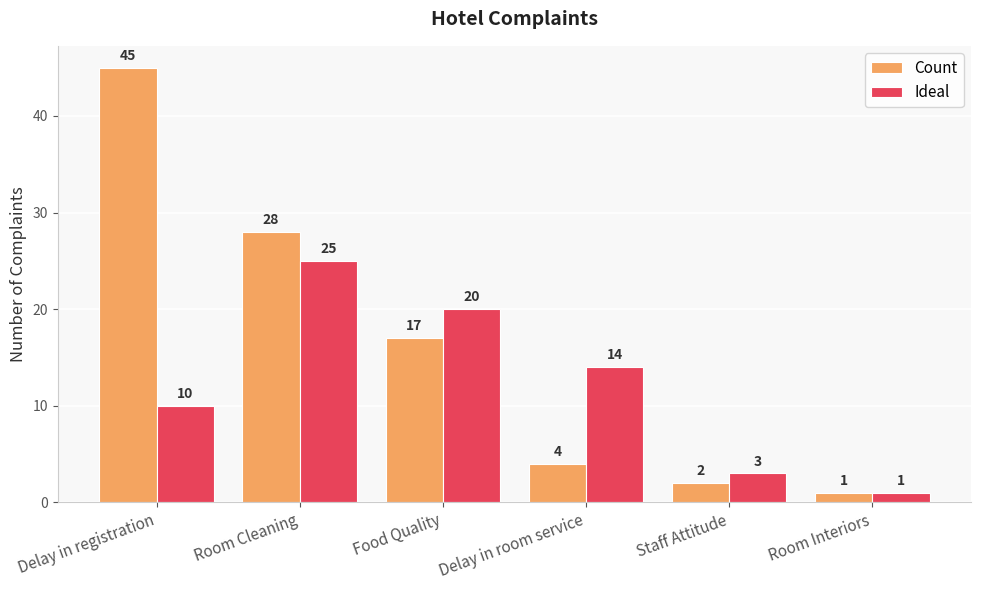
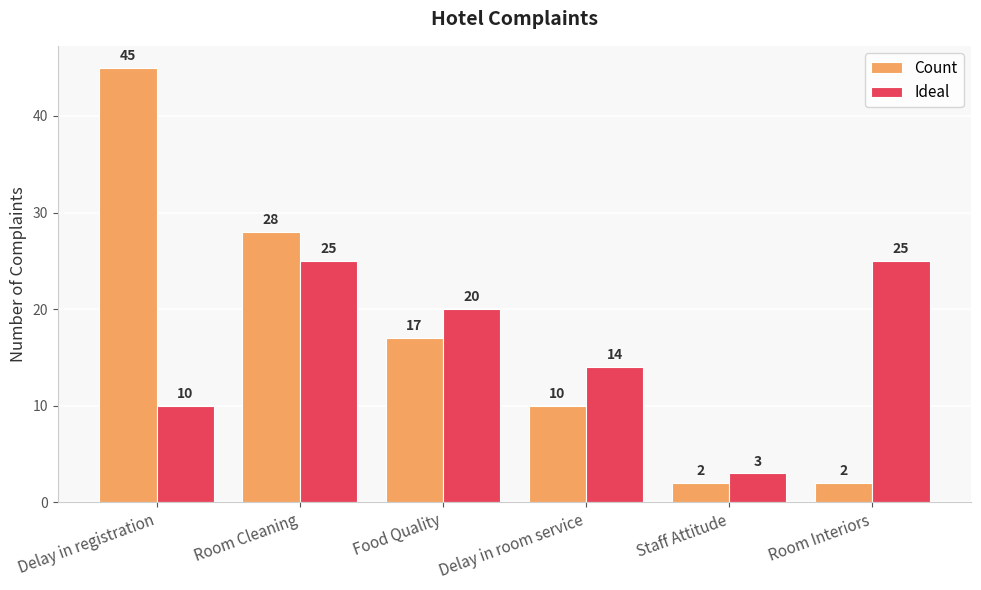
Count, Delay in room service: 4 -> 10
Count, Room Interiors: 1 -> 2
Ideal, Room Interiors: 1 -> 25
